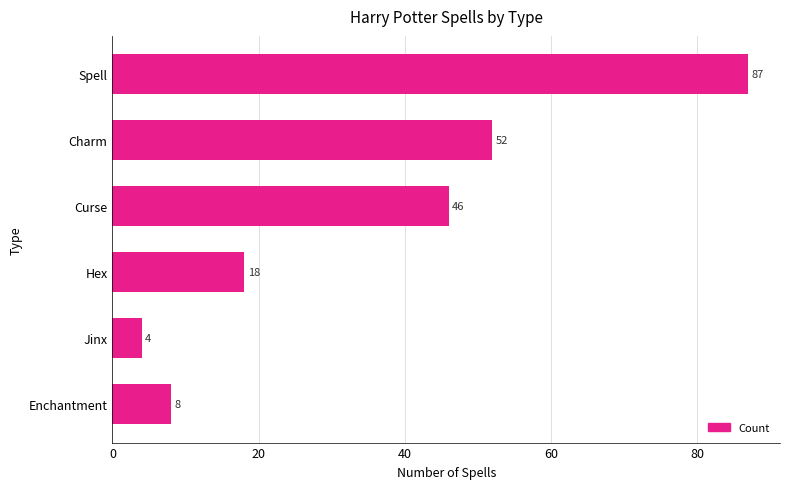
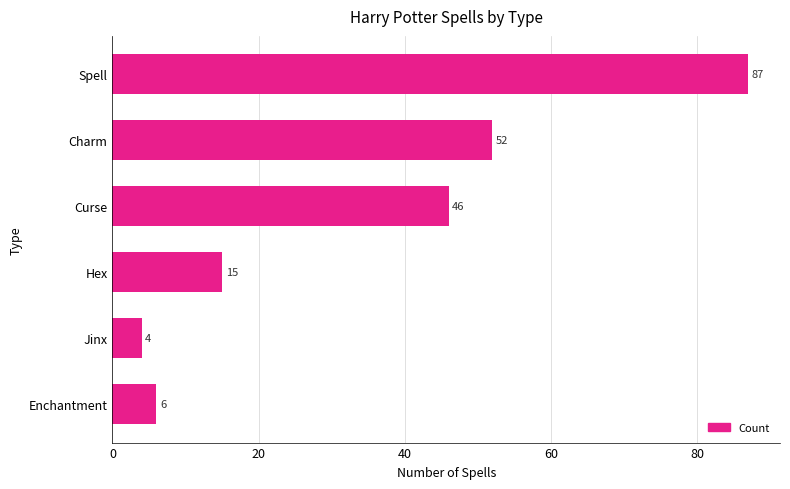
Hex: 18 -> 15
Enchantment: 8 -> 6
